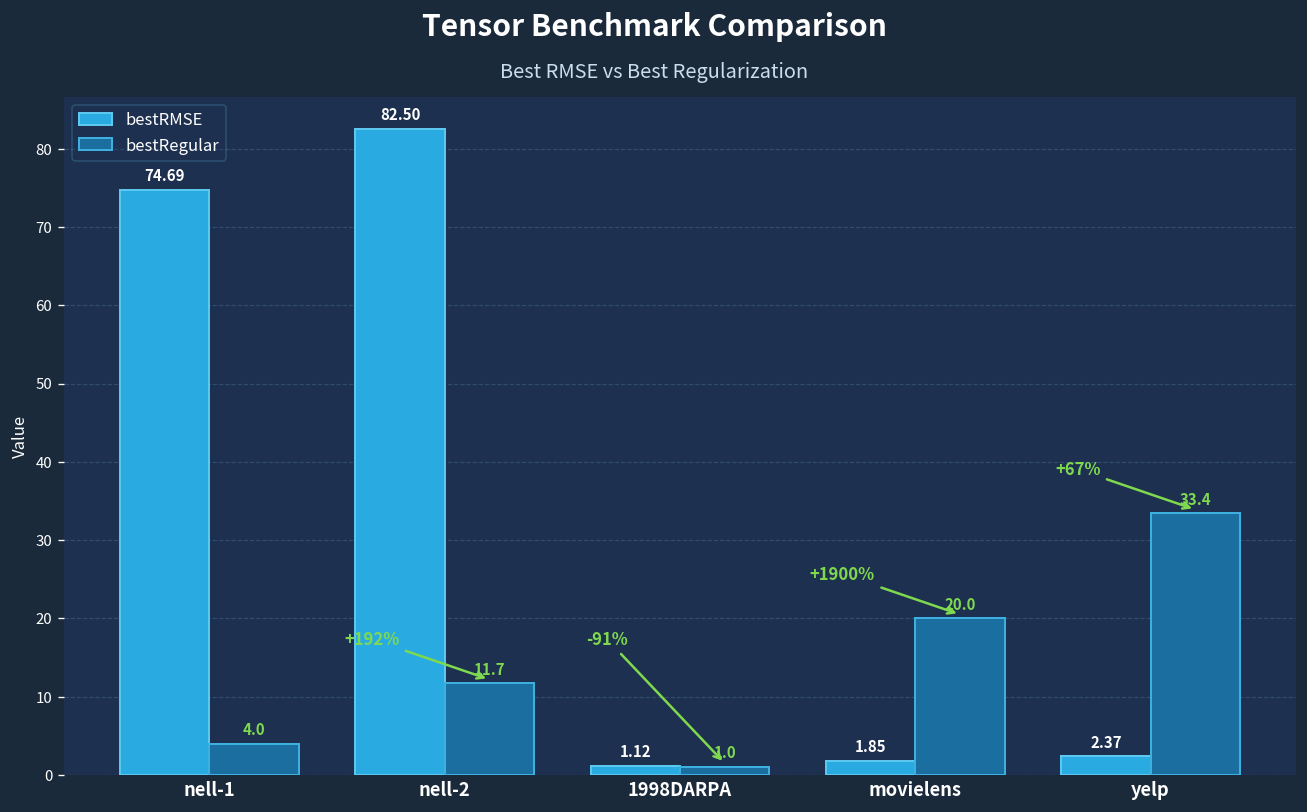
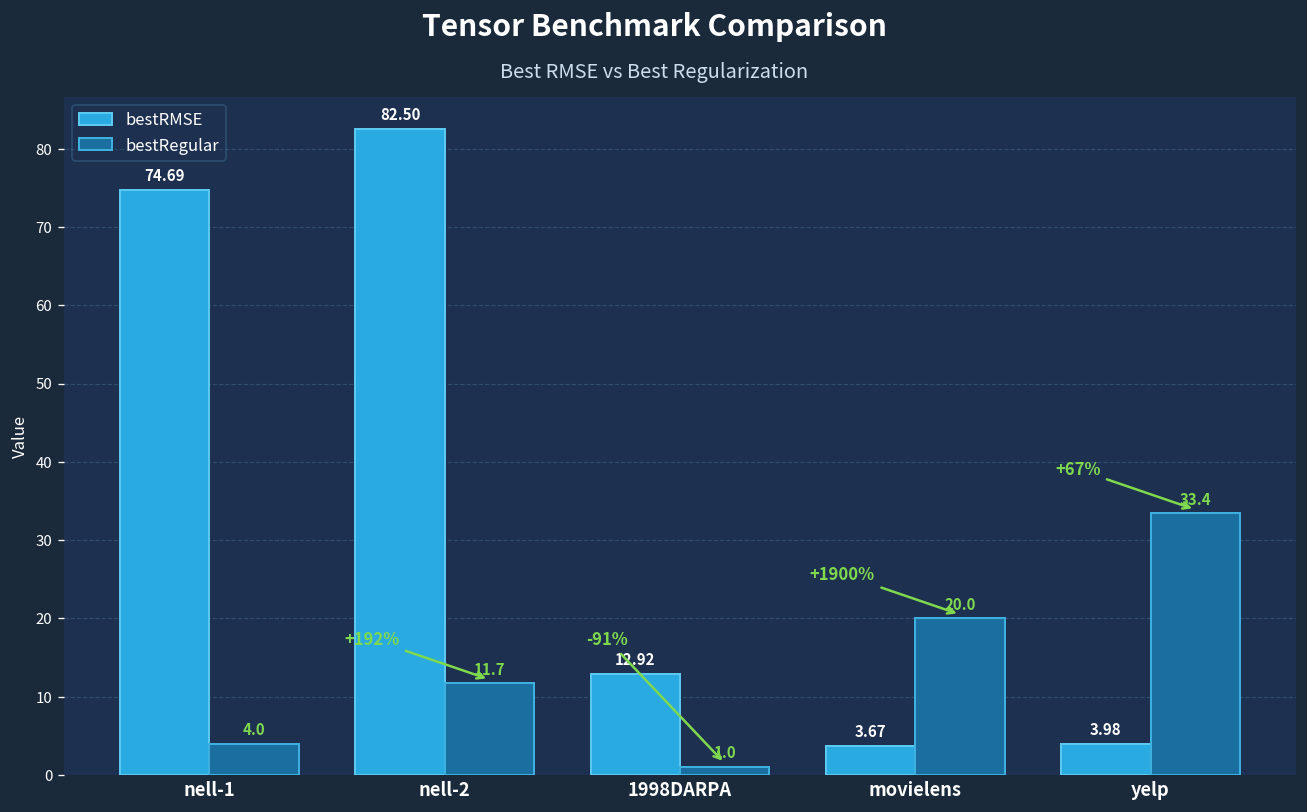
bestRMSE, 1998DARPA: 1.12 -> 12.92
bestRMSE, movielens: 1.85 -> 3.67
bestRMSE, yelp: 2.37 -> 3.98
